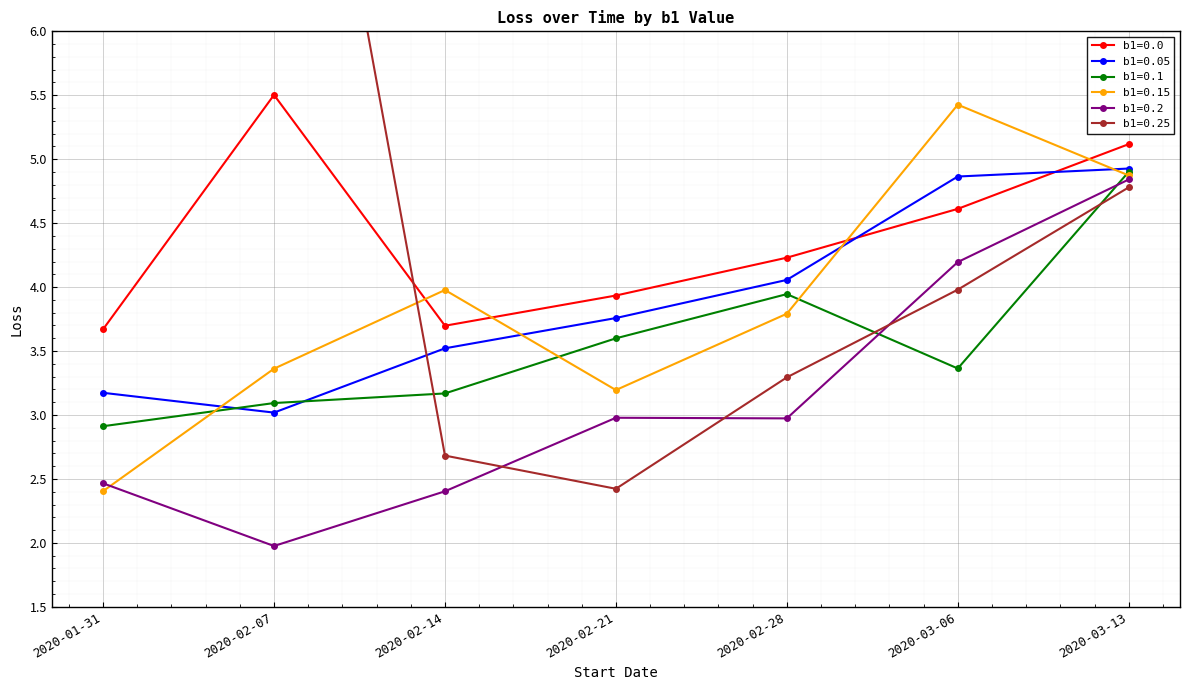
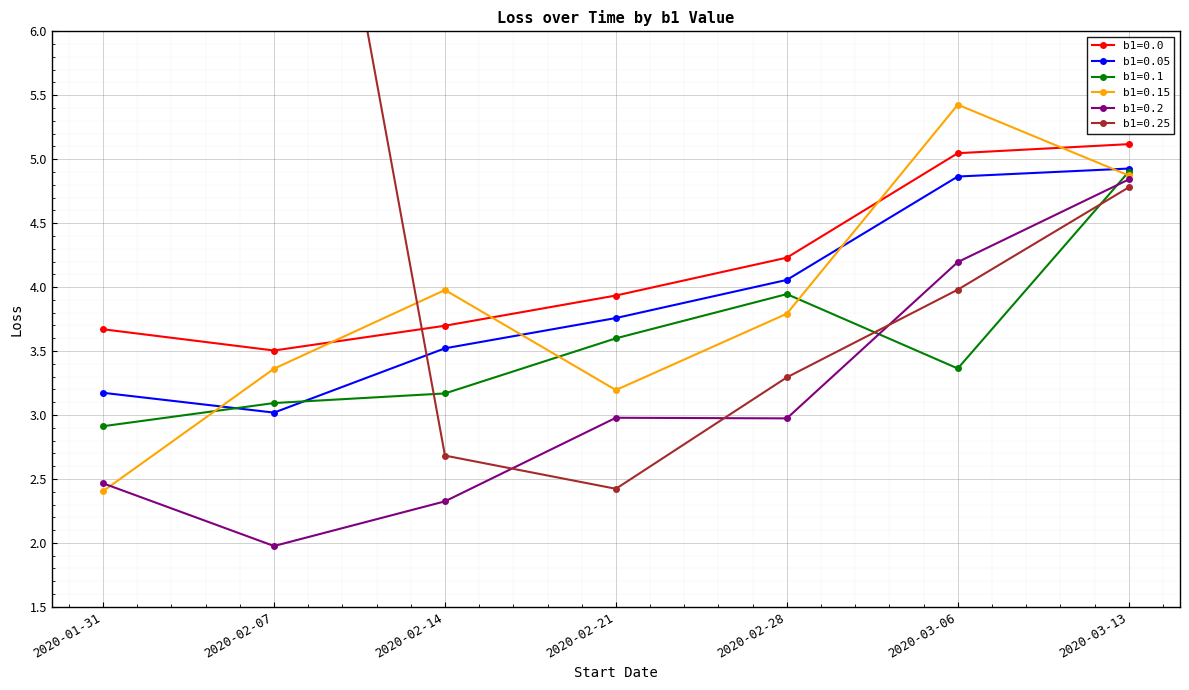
b1=0.0, 2020-02-07: 5.50 -> 3.50
b1=0.2, 2020-02-14: 2.40 -> 2.32
b1=0.0, 2020-03-06: 4.61 -> 5.05
